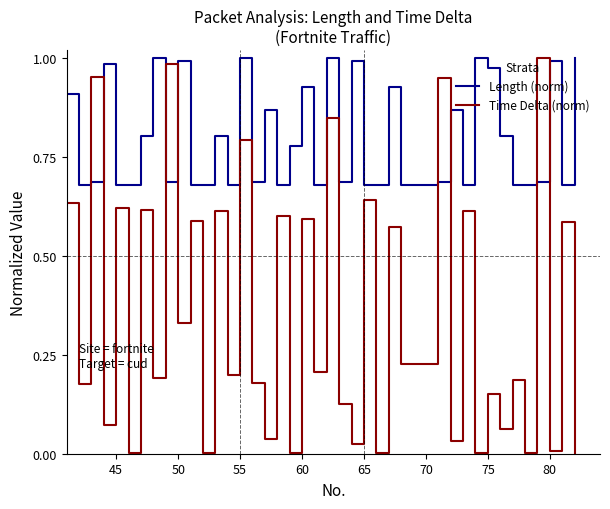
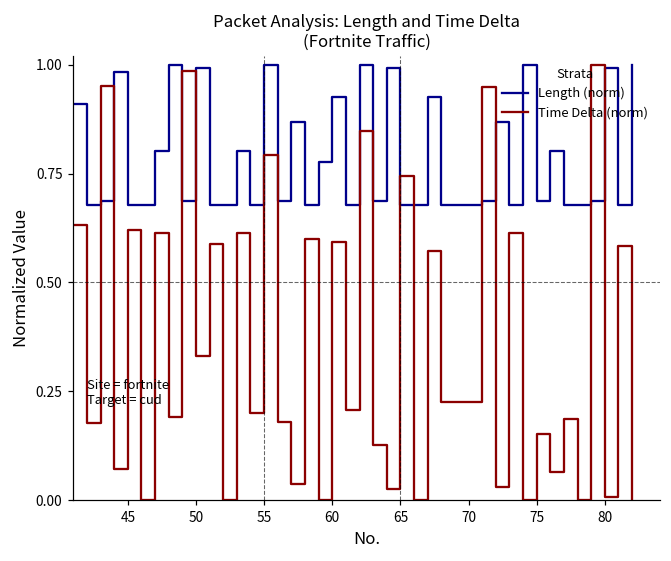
Time Delta (norm), 65: 0.64 -> 0.75
Length (norm), 75: 0.98 -> 0.69
